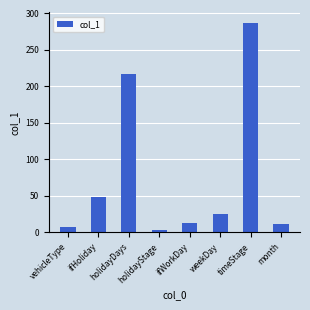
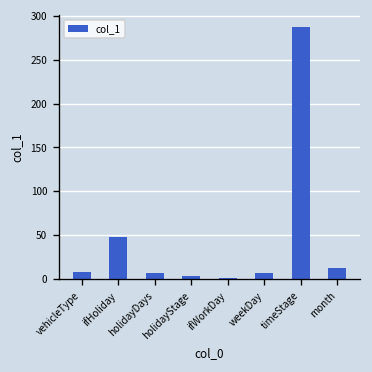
holidayDays: 220 -> 10
ifWorkDay: 10 -> 0
weekDay: 30 -> 10
